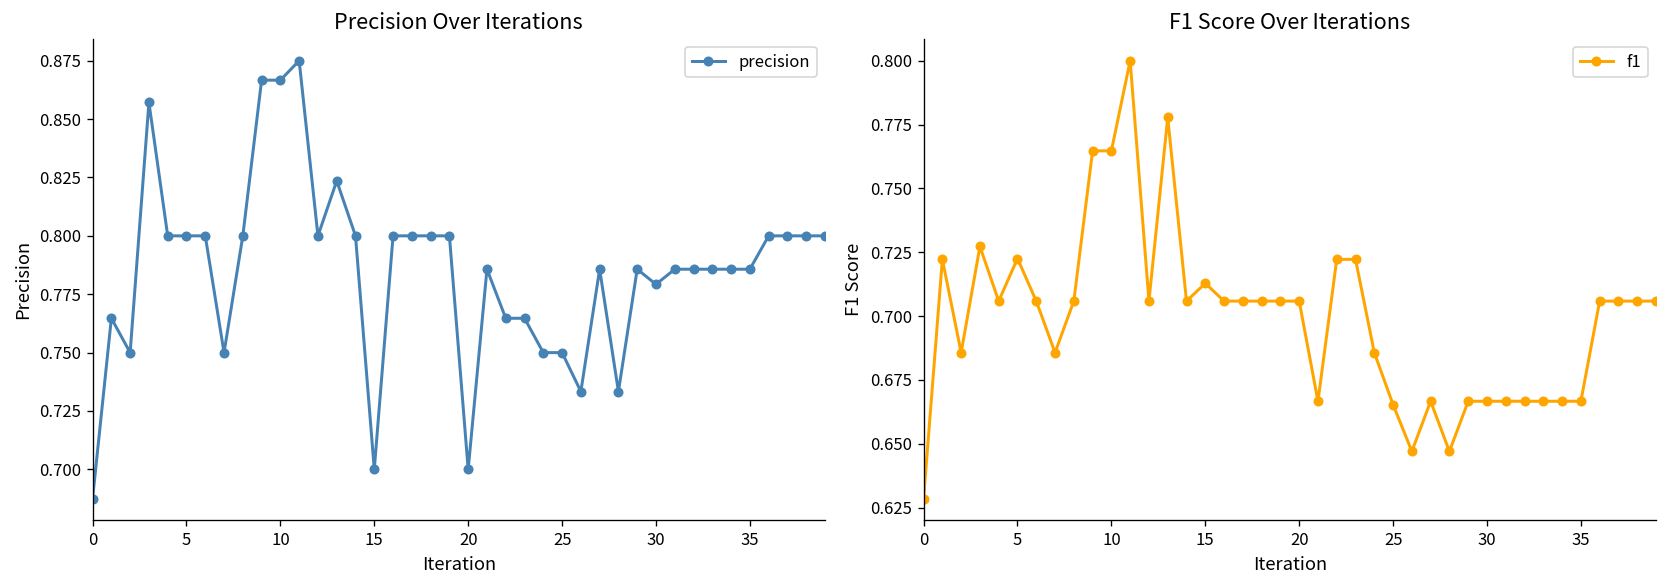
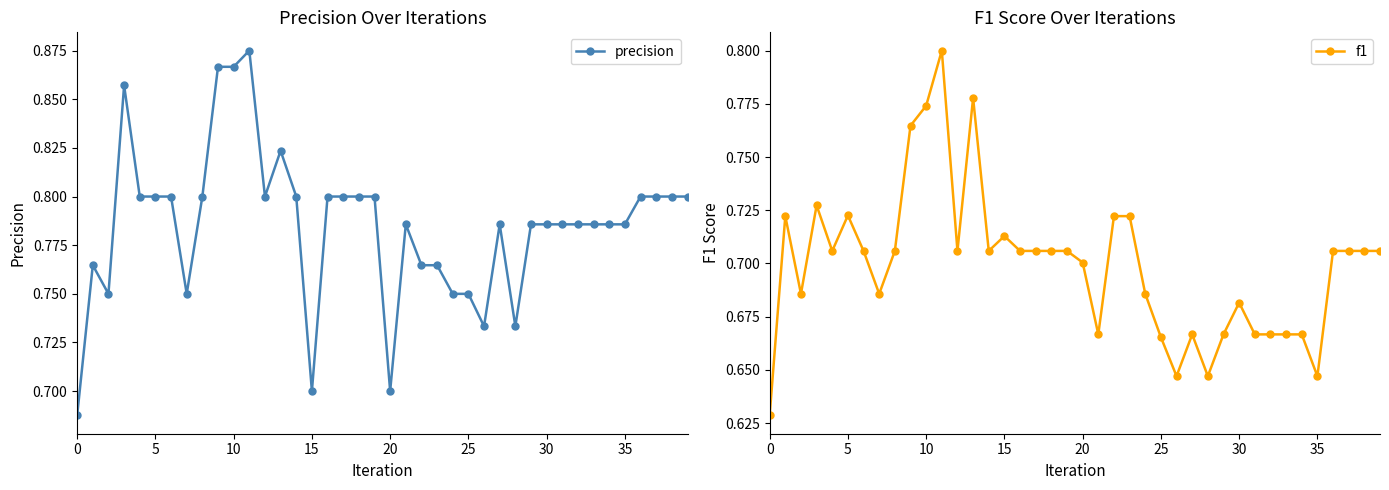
Precision Over Iterations, 30: 0.779 -> 0.786
F1 Score Over Iterations, 10: 0.765 -> 0.774
F1 Score Over Iterations, 20: 0.706 -> 0.700
F1 Score Over Iterations, 30: 0.667 -> 0.682
F1 Score Over Iterations, 35: 0.667 -> 0.647
